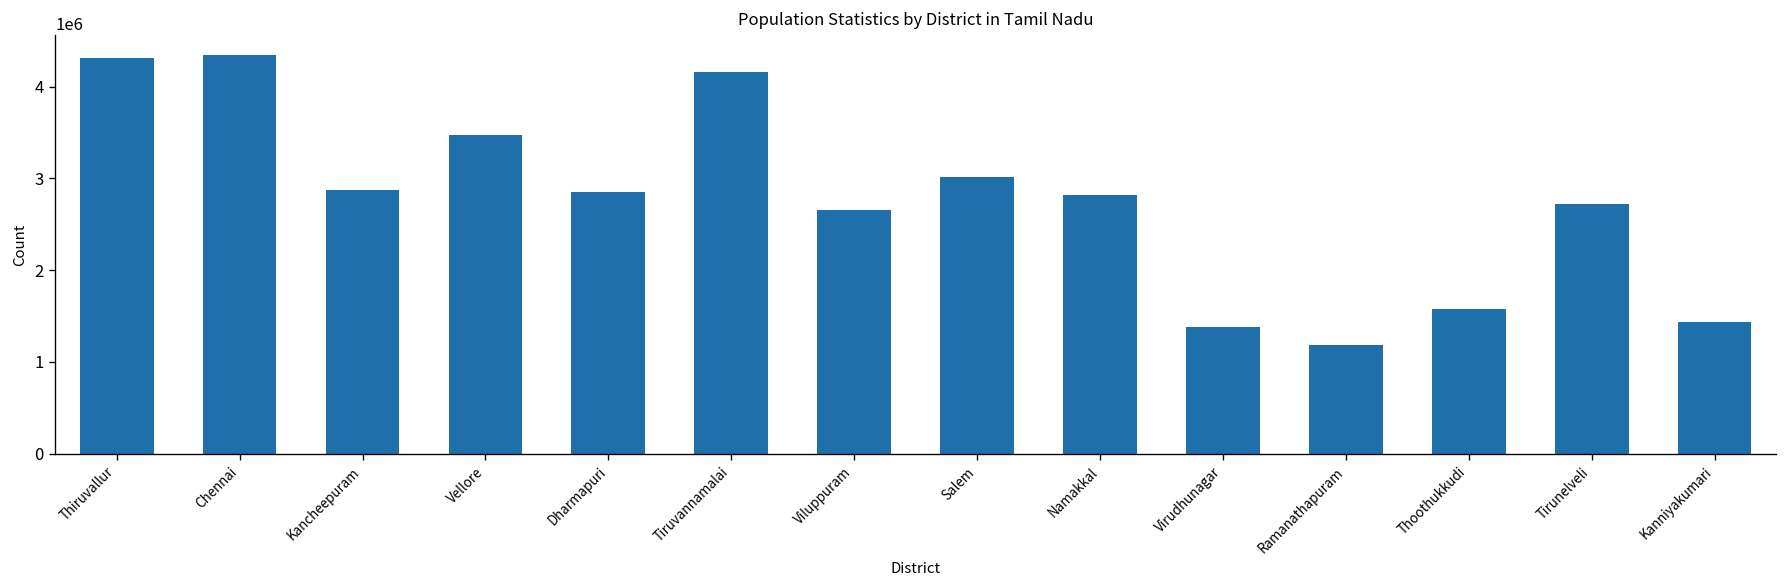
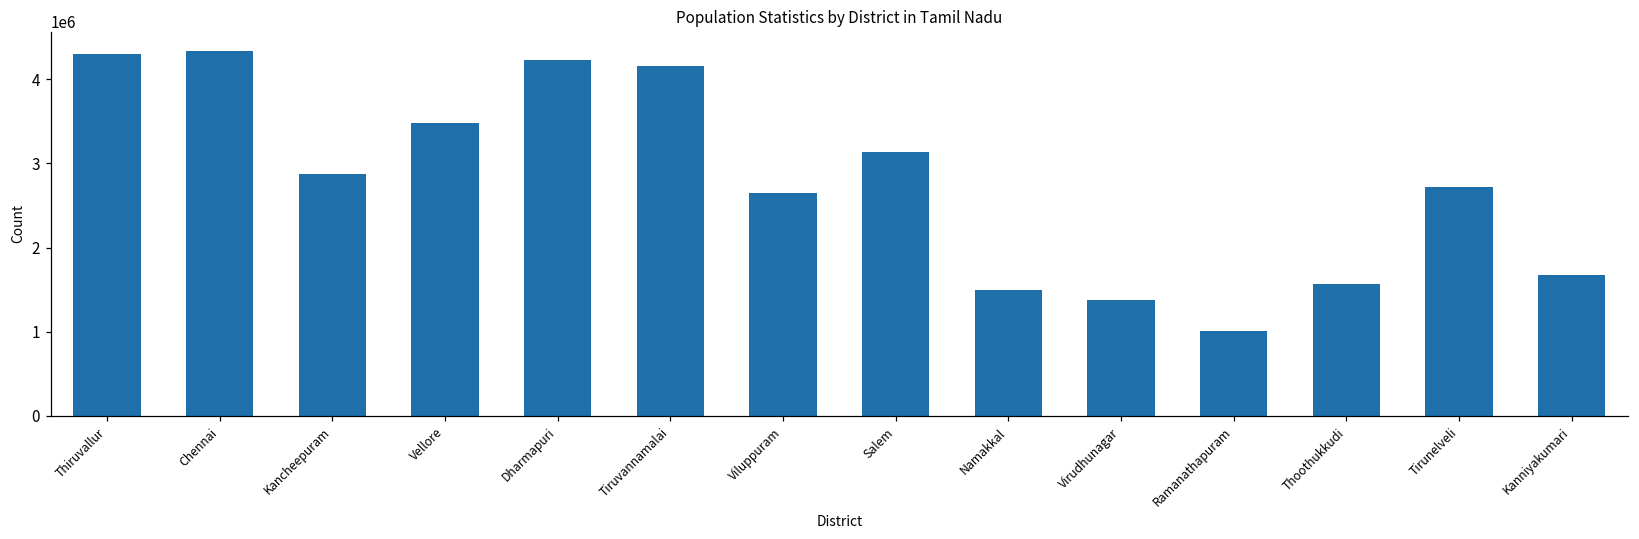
Dharmapuri: 2900000 -> 4200000
Salem: 3000000 -> 3100000
Namakkal: 2800000 -> 1500000
Ramanathapuram: 1200000 -> 1000000
Kanniyakumari: 1400000 -> 1700000
